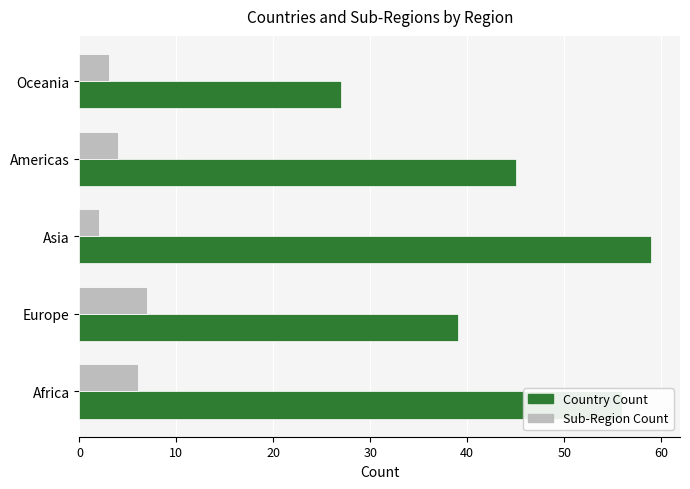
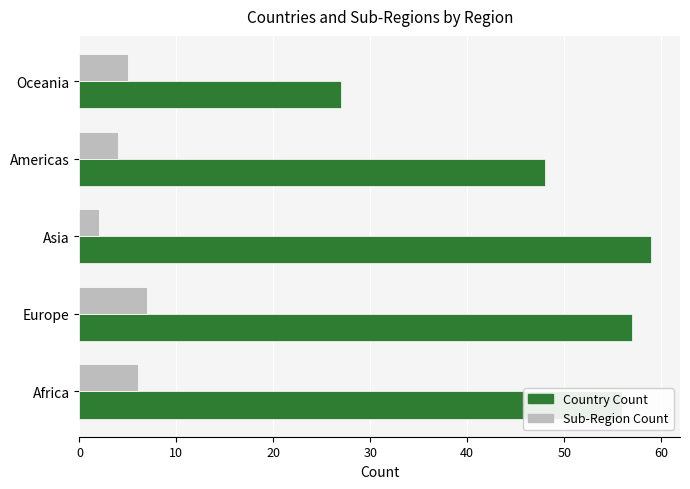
Sub-Region Count, Oceania: 3 -> 5
Country Count, Americas: 45 -> 48
Country Count, Europe: 39 -> 57
